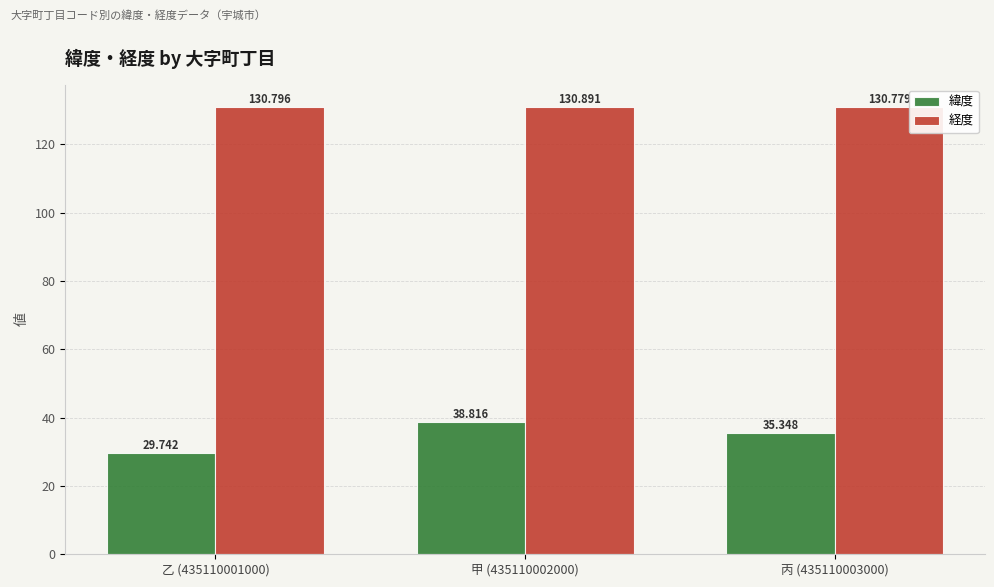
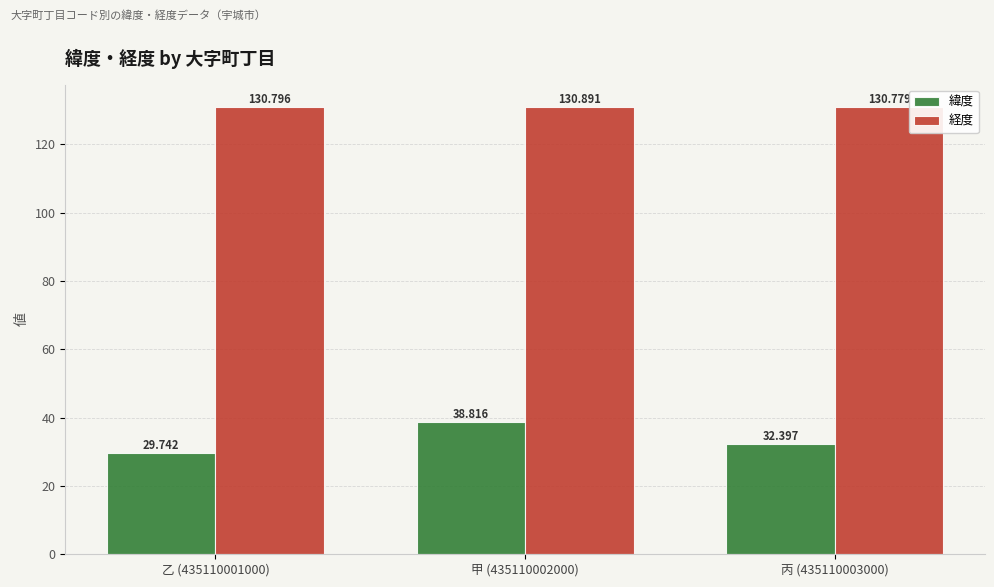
緯度, 丙 (435110003000): 35.348 -> 32.397
